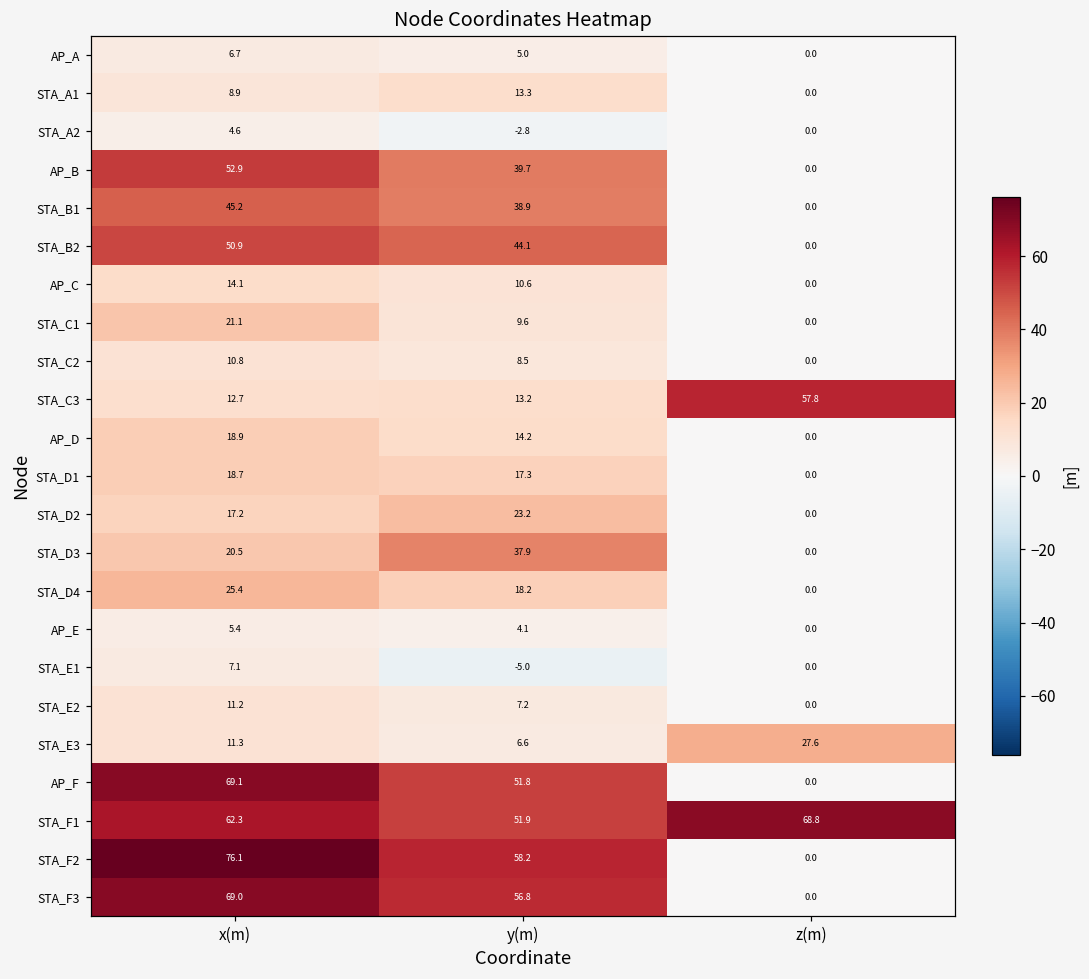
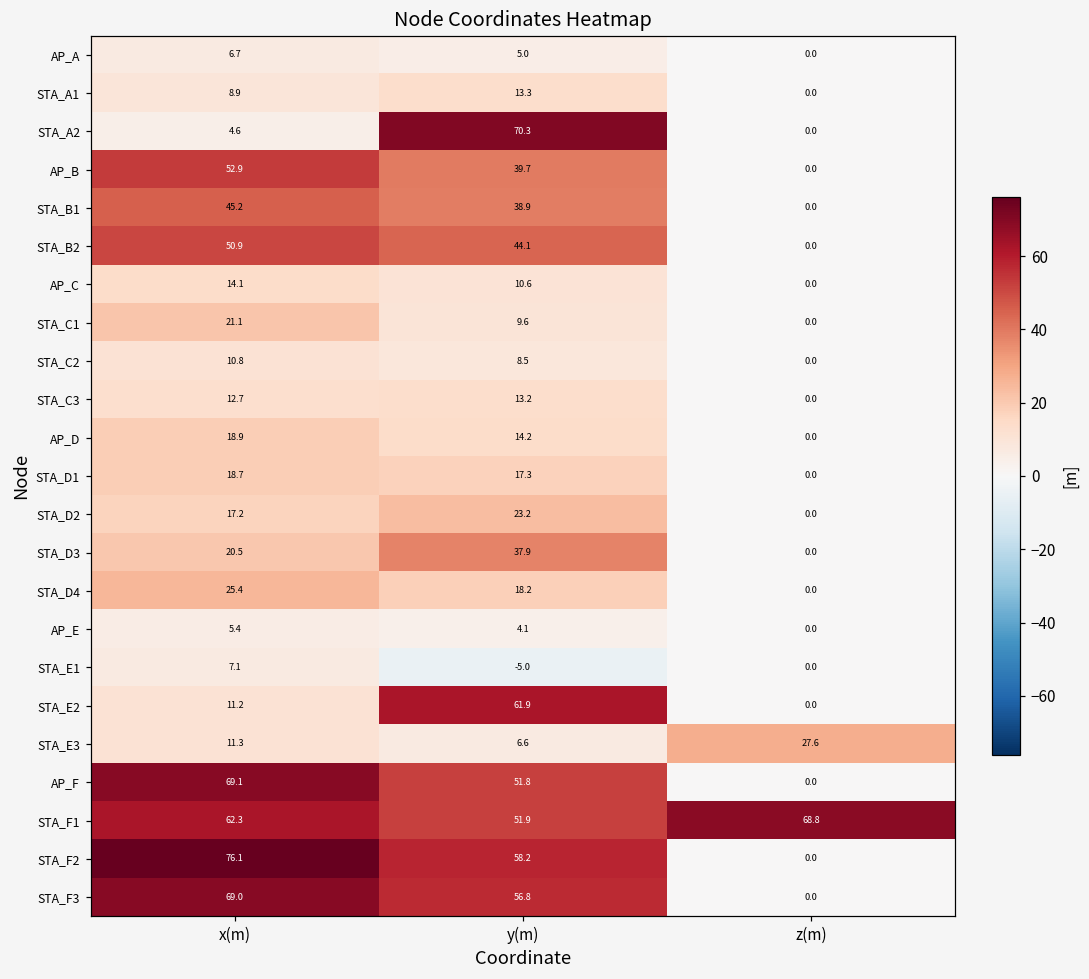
STA_A2, y(m): -2.8 -> 70.3
STA_C3, z(m): 57.8 -> 0.0
STA_E2, y(m): 7.2 -> 61.9
